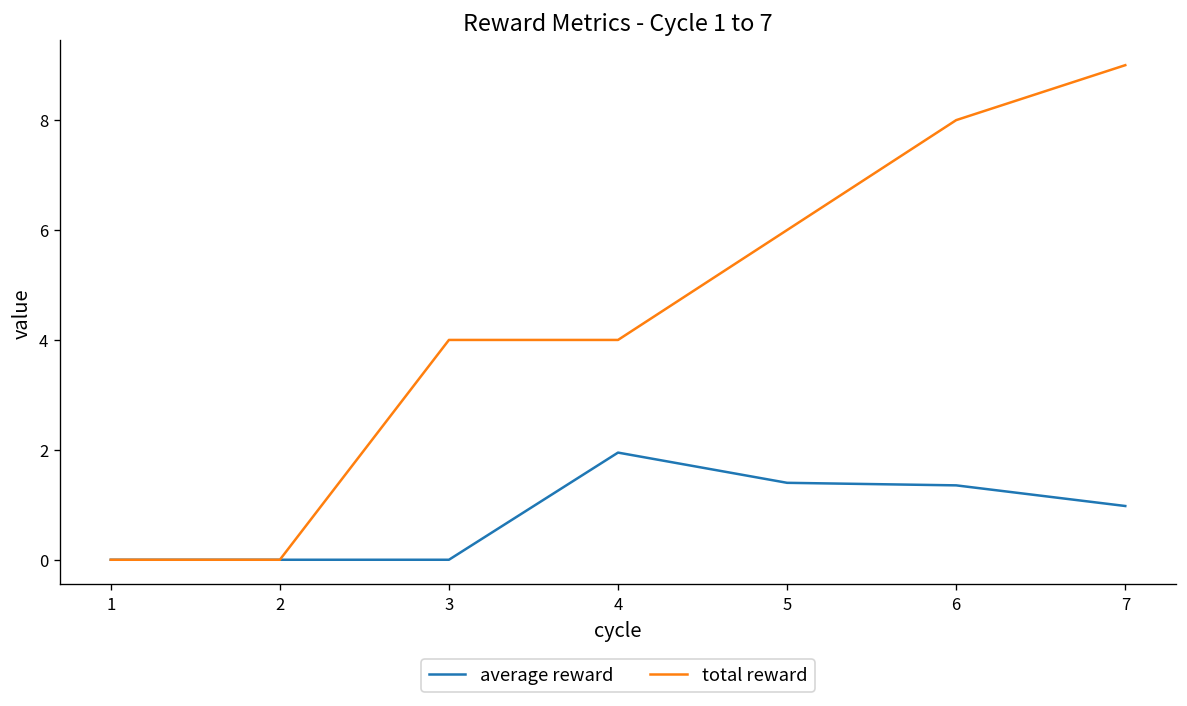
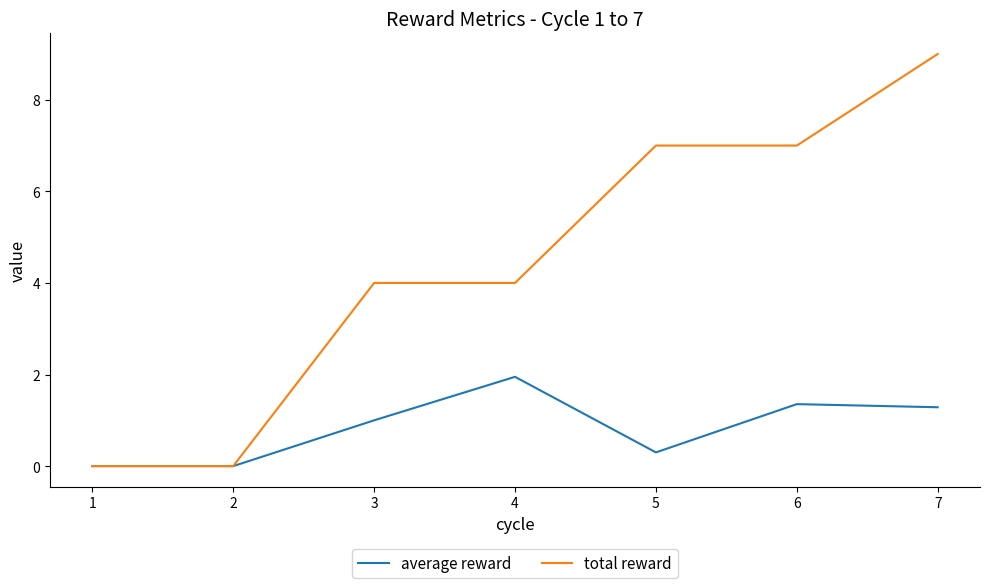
average reward, 3: 0 -> 1
average reward, 5: 1.4 -> 0.3
total reward, 5: 6 -> 7
total reward, 6: 8 -> 7
average reward, 7: 1.0 -> 1.3
